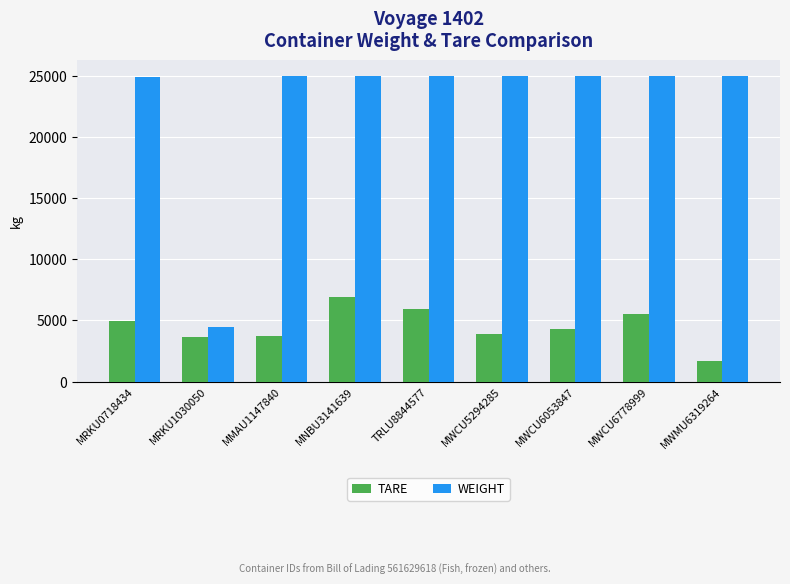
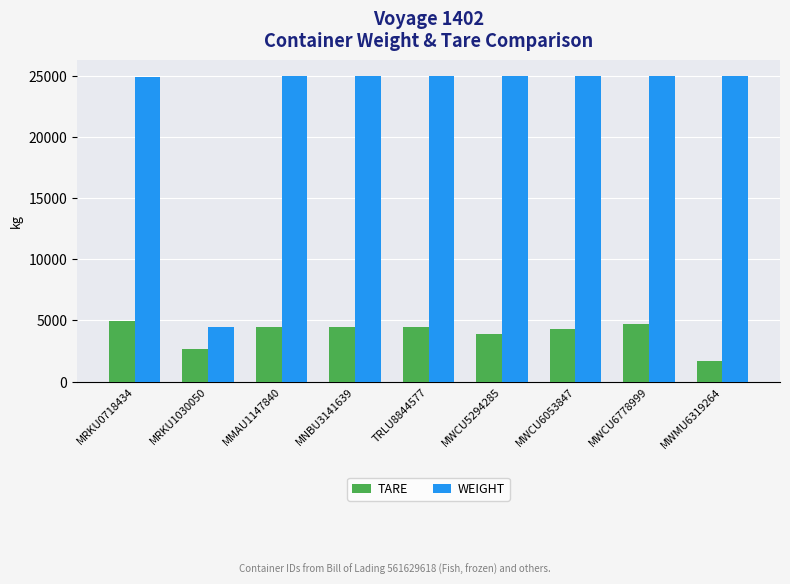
TARE, MRKU1030050: 3600 -> 2700
TARE, MMAU1147840: 3700 -> 4400
TARE, MNBU3141639: 6900 -> 4400
TARE, TRLU8844577: 6000 -> 4400
TARE, MWCU6778999: 5500 -> 4700
